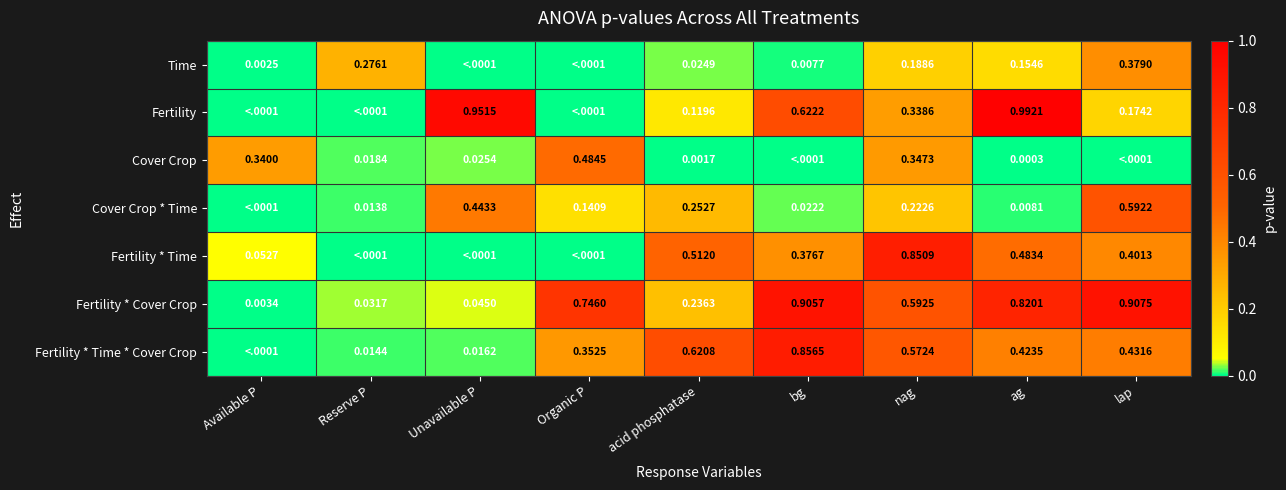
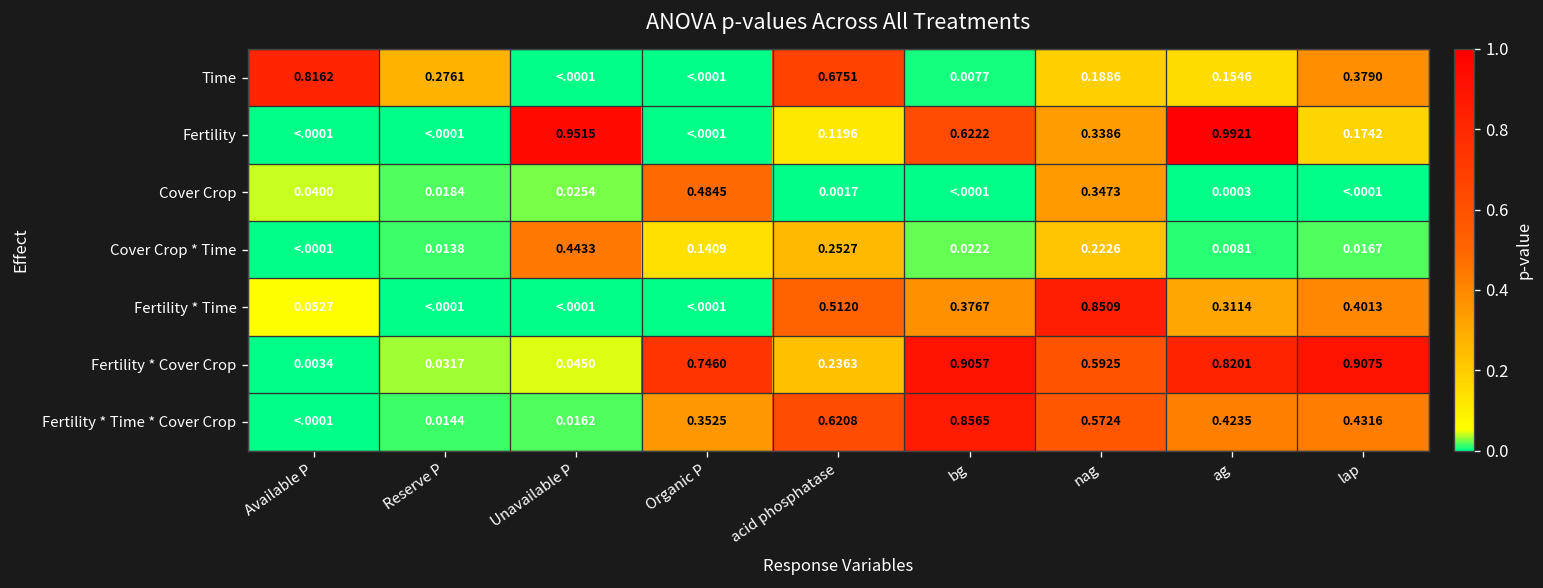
Time, Available P: 0.0025 -> 0.8162
Time, acid phosphatase: 0.0249 -> 0.6751
Cover Crop, Available P: 0.3400 -> 0.0400
Cover Crop * Time, lap: 0.5922 -> 0.0167
Fertility * Time, ag: 0.4834 -> 0.3114
